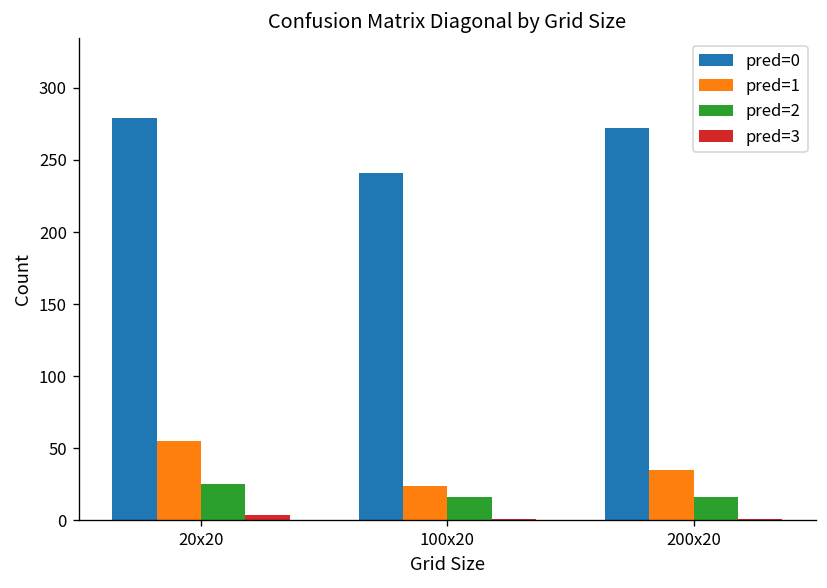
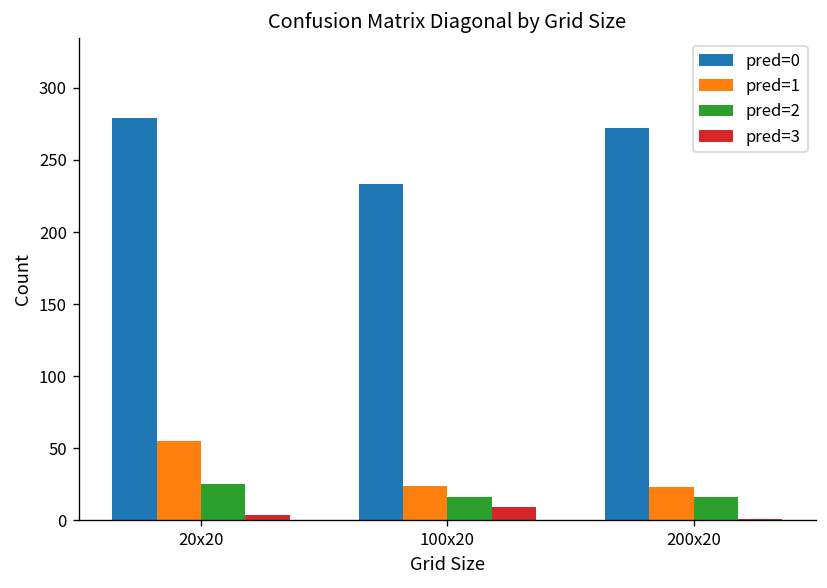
pred=0, 100x20: 241 -> 233
pred=3, 100x20: 1 -> 9
pred=1, 200x20: 35 -> 23
